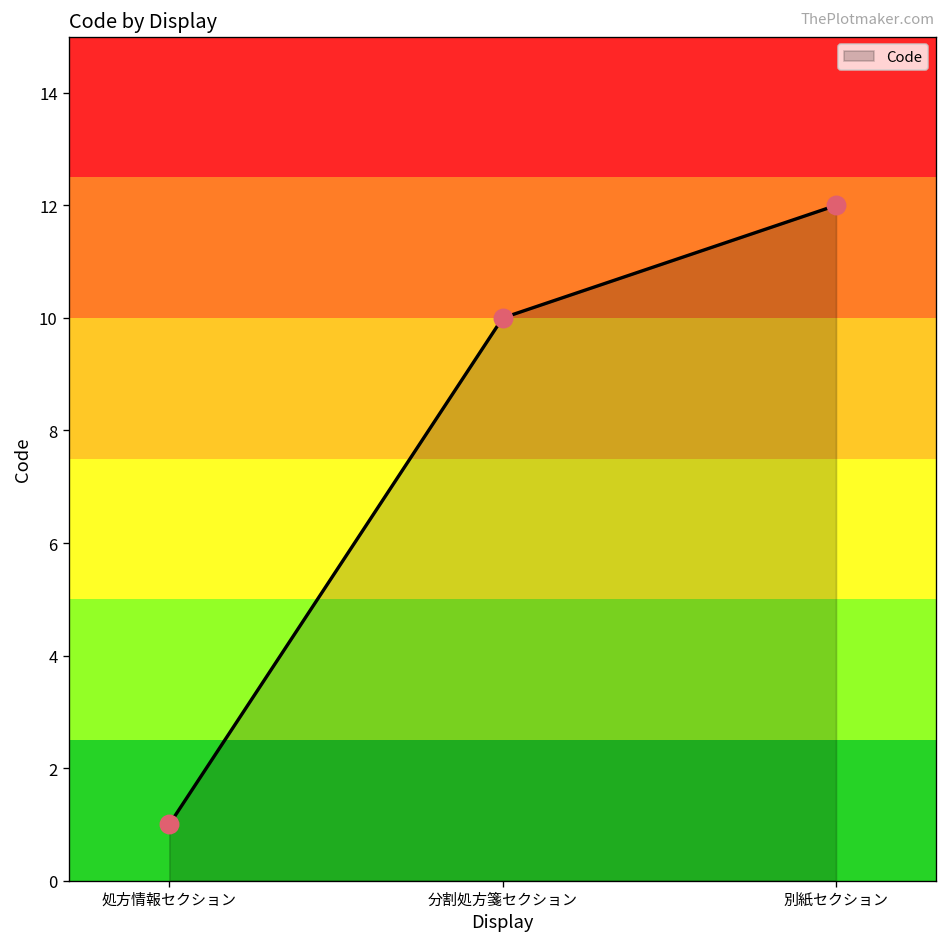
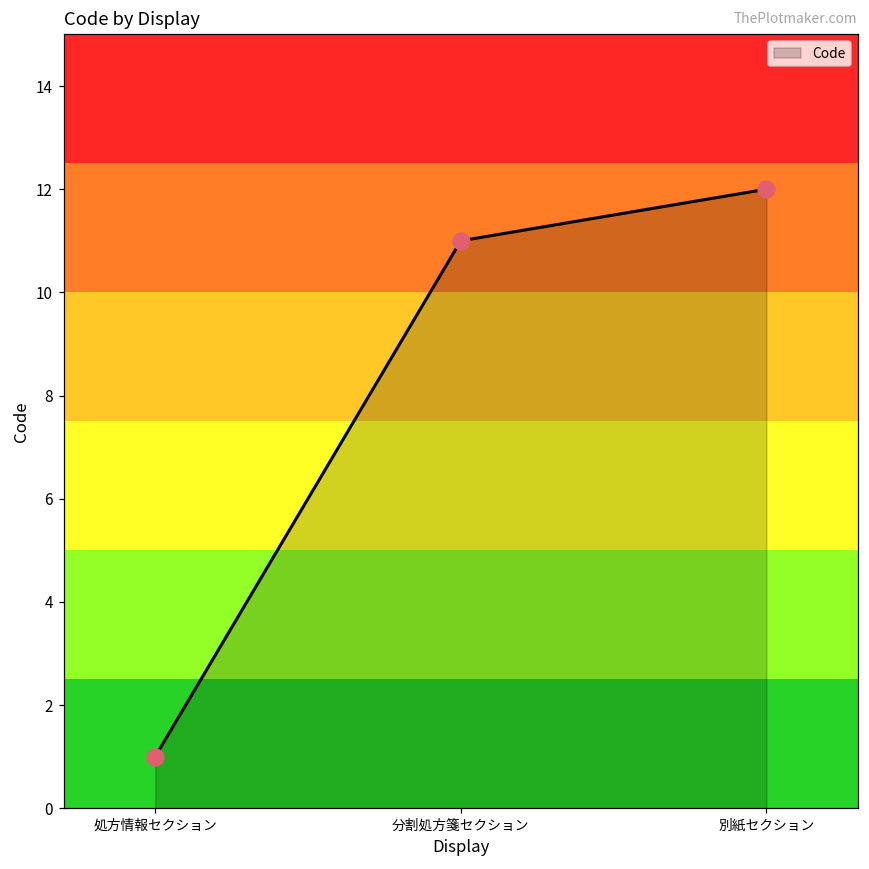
分割処方箋セクション: 10 -> 11
